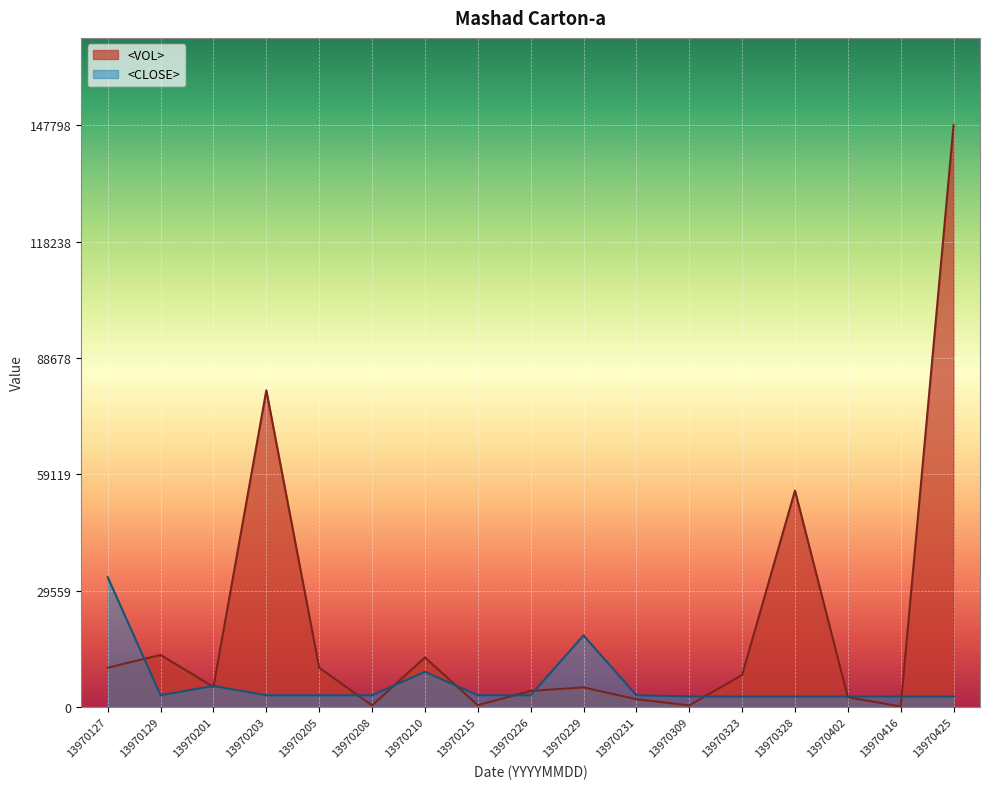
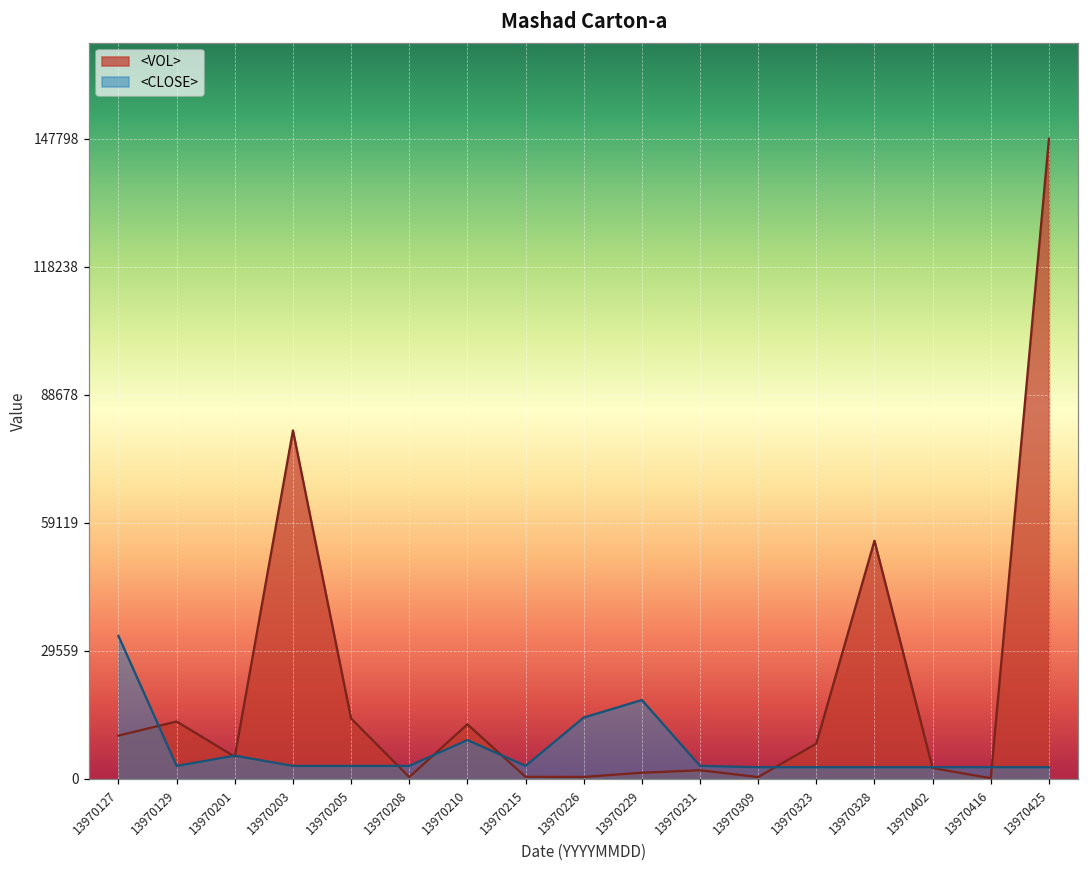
<VOL>, 13970205: 10000 -> 14000
<VOL>, 13970226: 4000 -> 0
<CLOSE>, 13970226: 3000 -> 14000
<VOL>, 13970229: 5000 -> 1000
